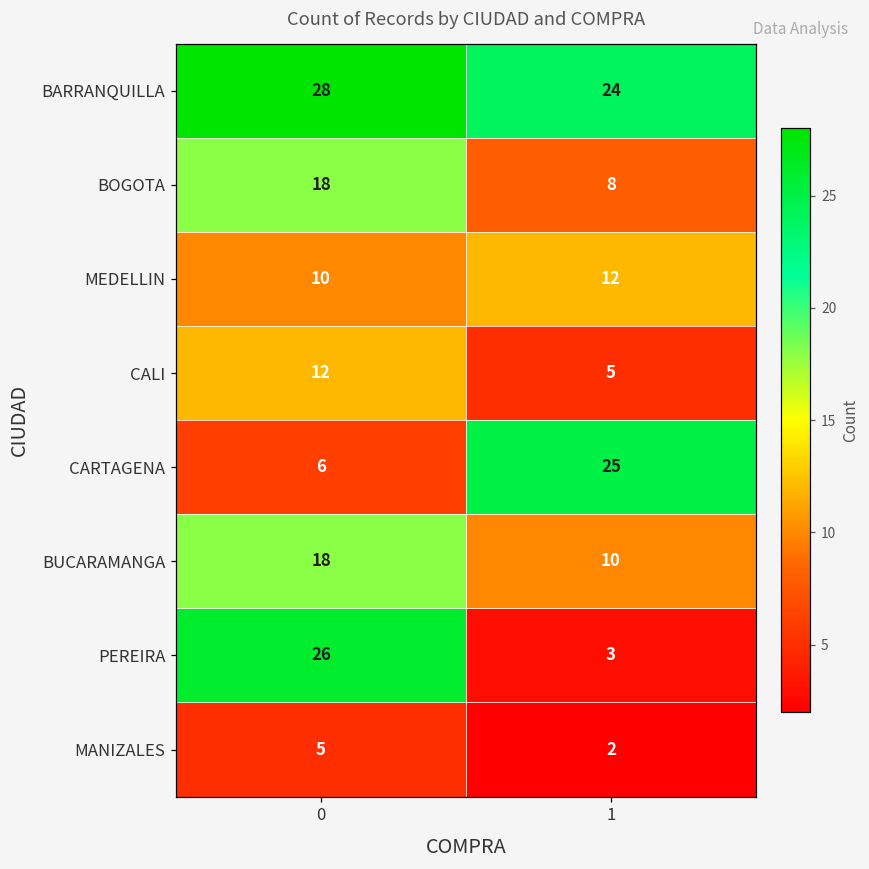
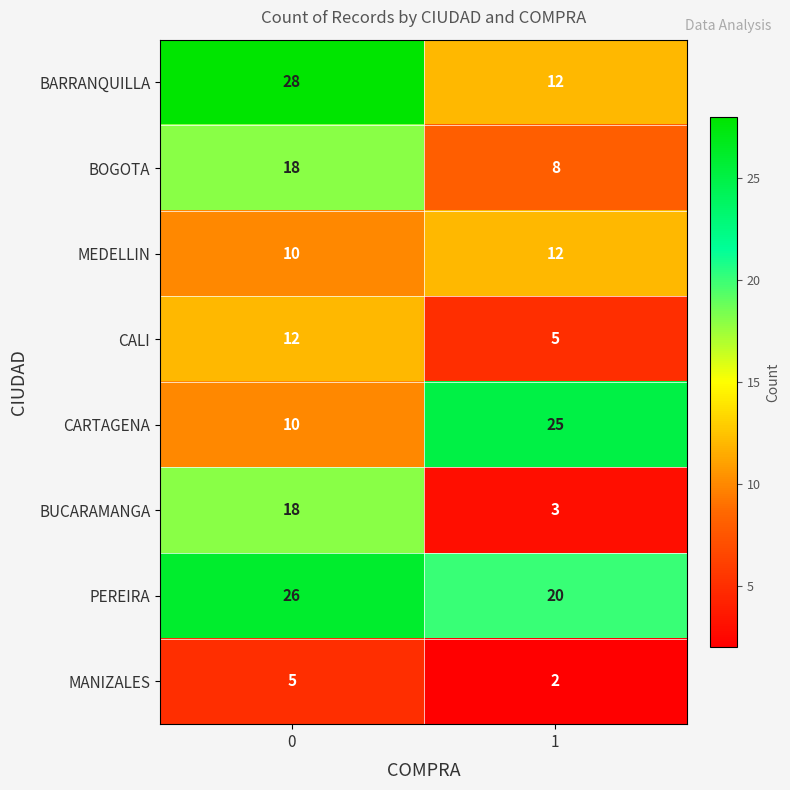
BARRANQUILLA, 1: 24 -> 12
CARTAGENA, 0: 6 -> 10
BUCARAMANGA, 1: 10 -> 3
PEREIRA, 1: 3 -> 20
